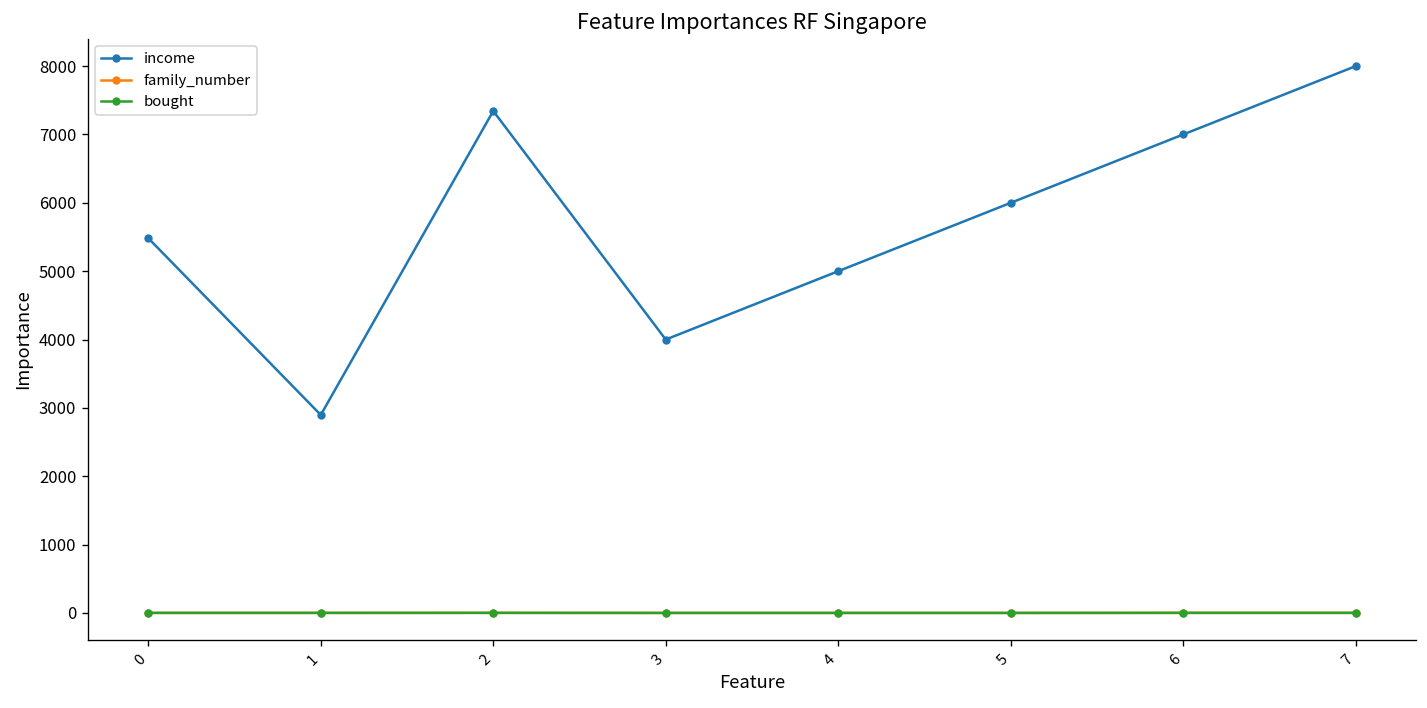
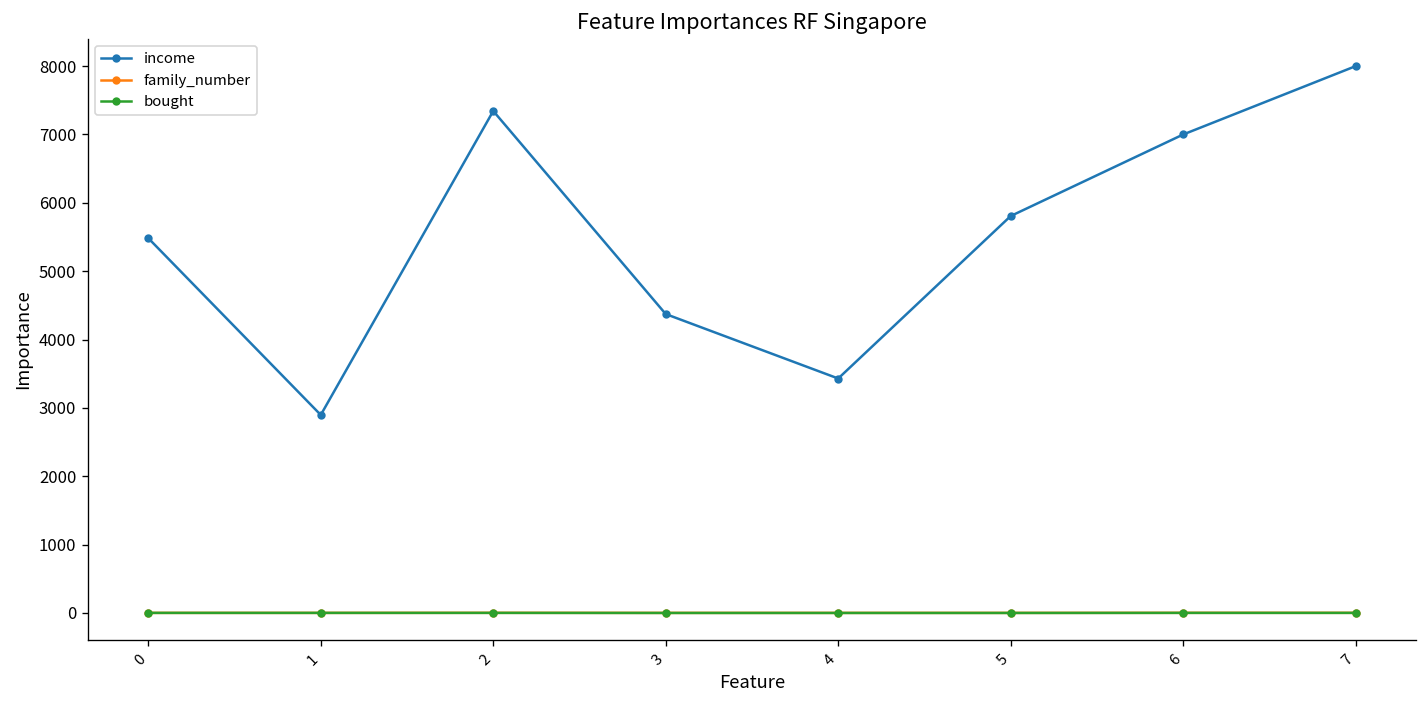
income, 3: 4000 -> 4400
income, 4: 5000 -> 3400
income, 5: 6000 -> 5800
